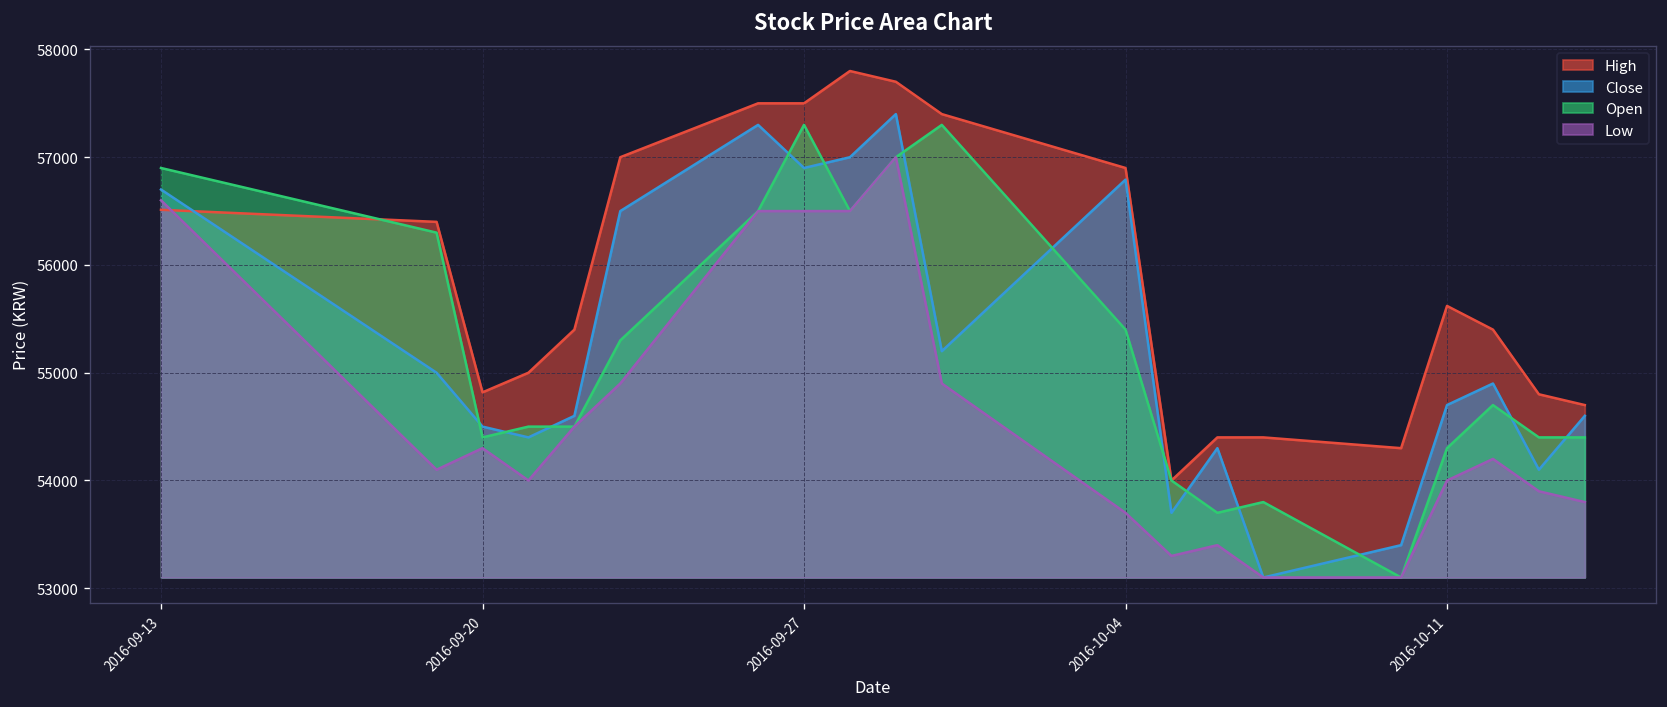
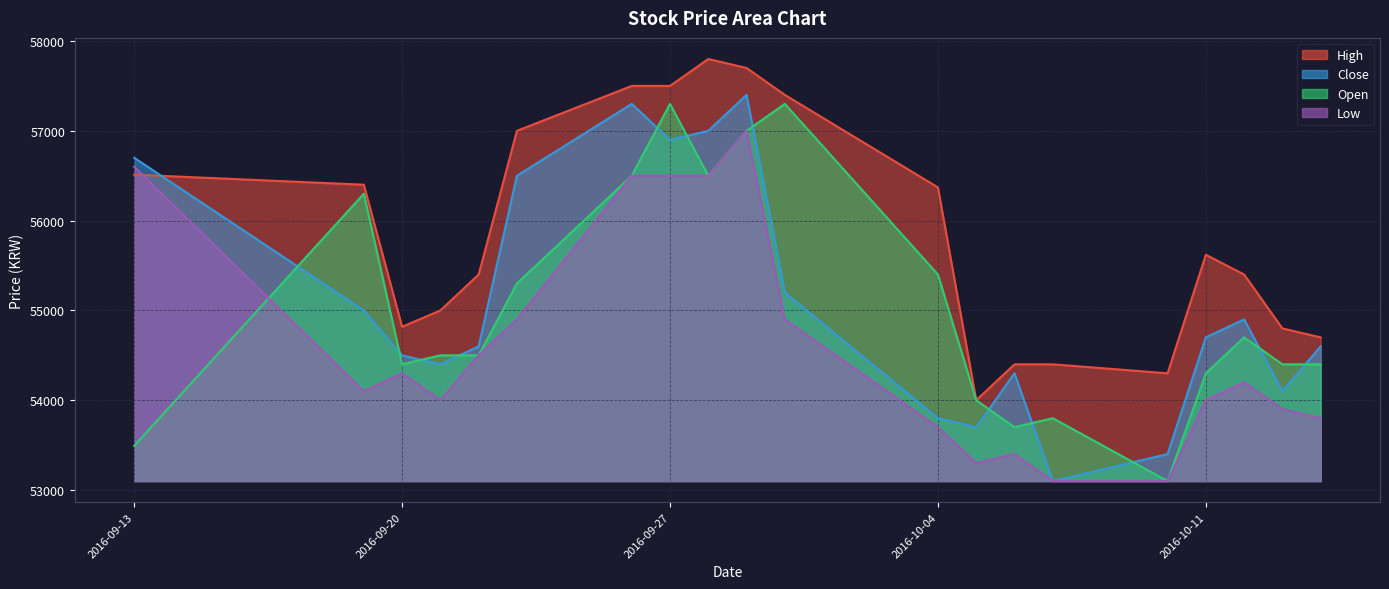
Open, 2016-09-13: 56900 -> 53500
High, 2016-10-04: 56900 -> 56400
Close, 2016-10-04: 56800 -> 53800
